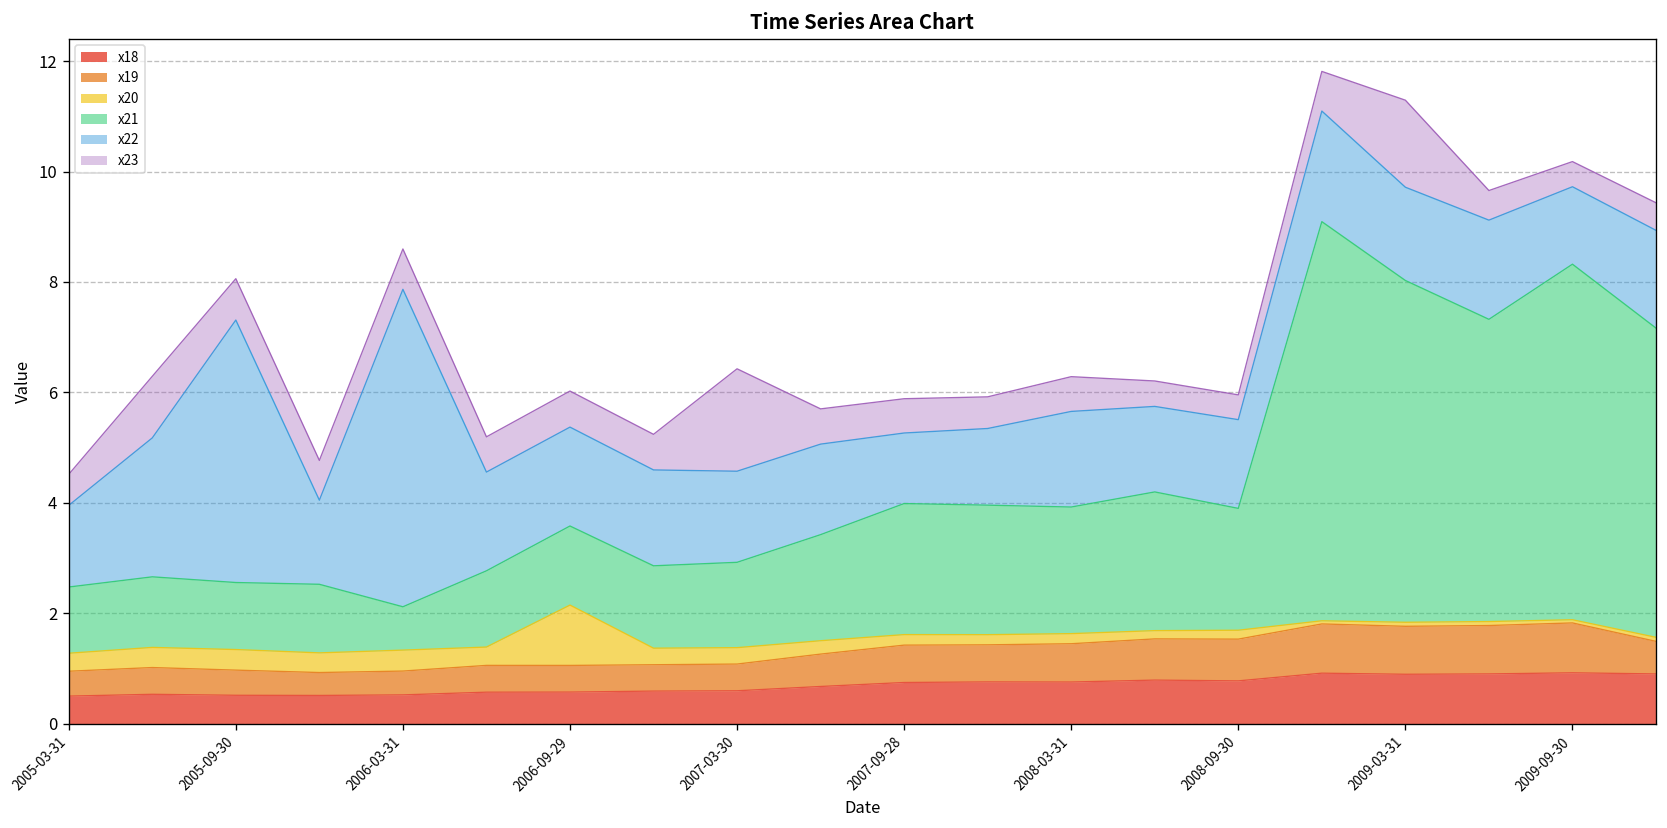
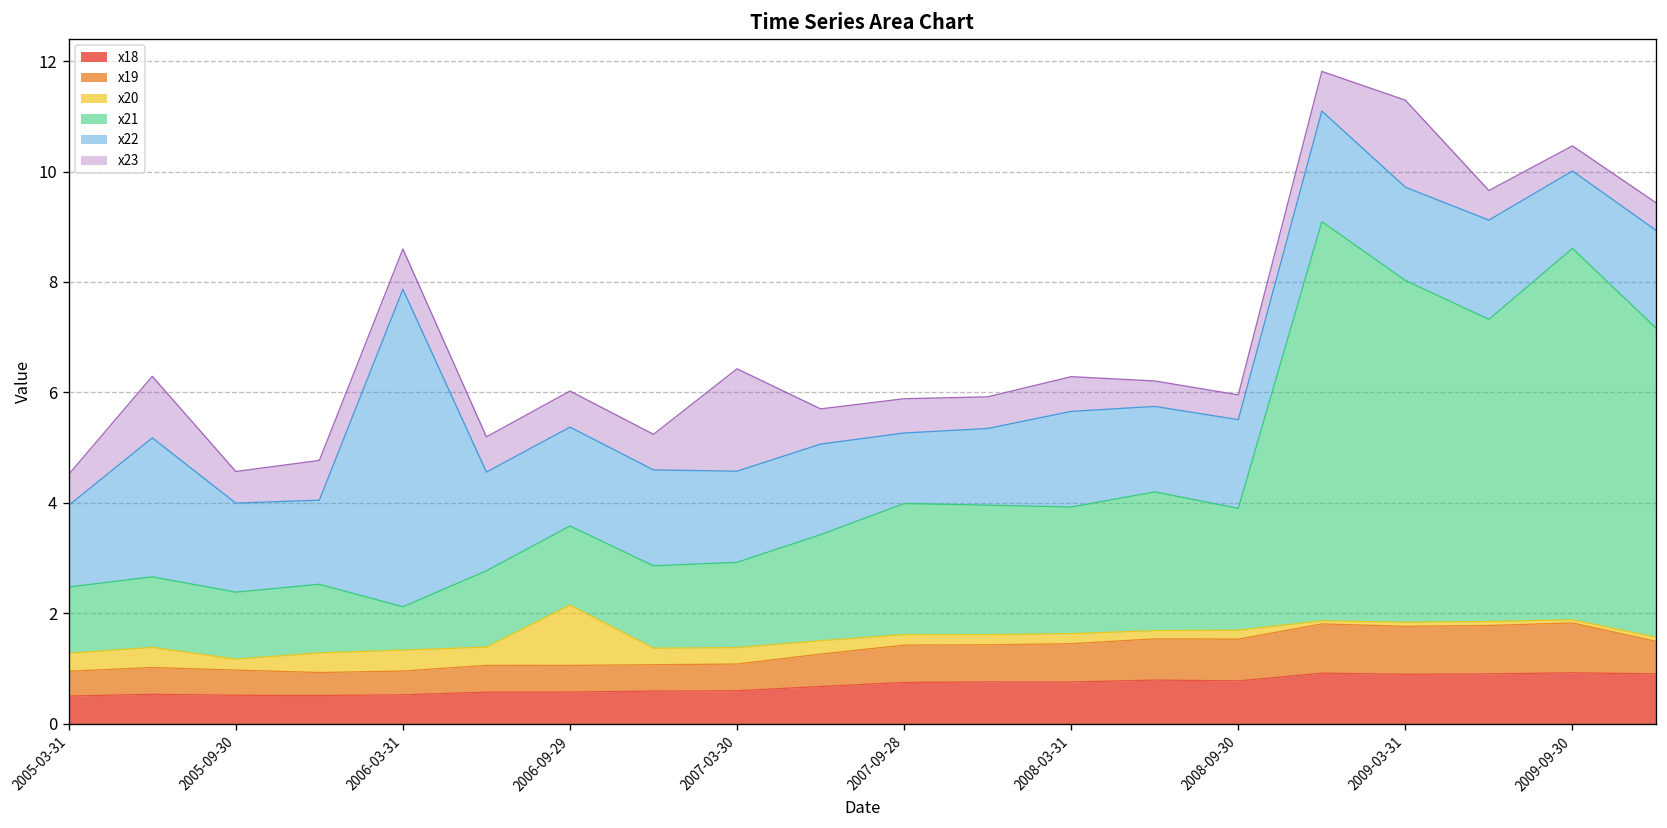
x20, 2005-09-30: 0.4 -> 0.2
x22, 2005-09-30: 4.8 -> 1.6
x23, 2005-09-30: 0.7 -> 0.6
x21, 2009-09-30: 6.4 -> 6.7
